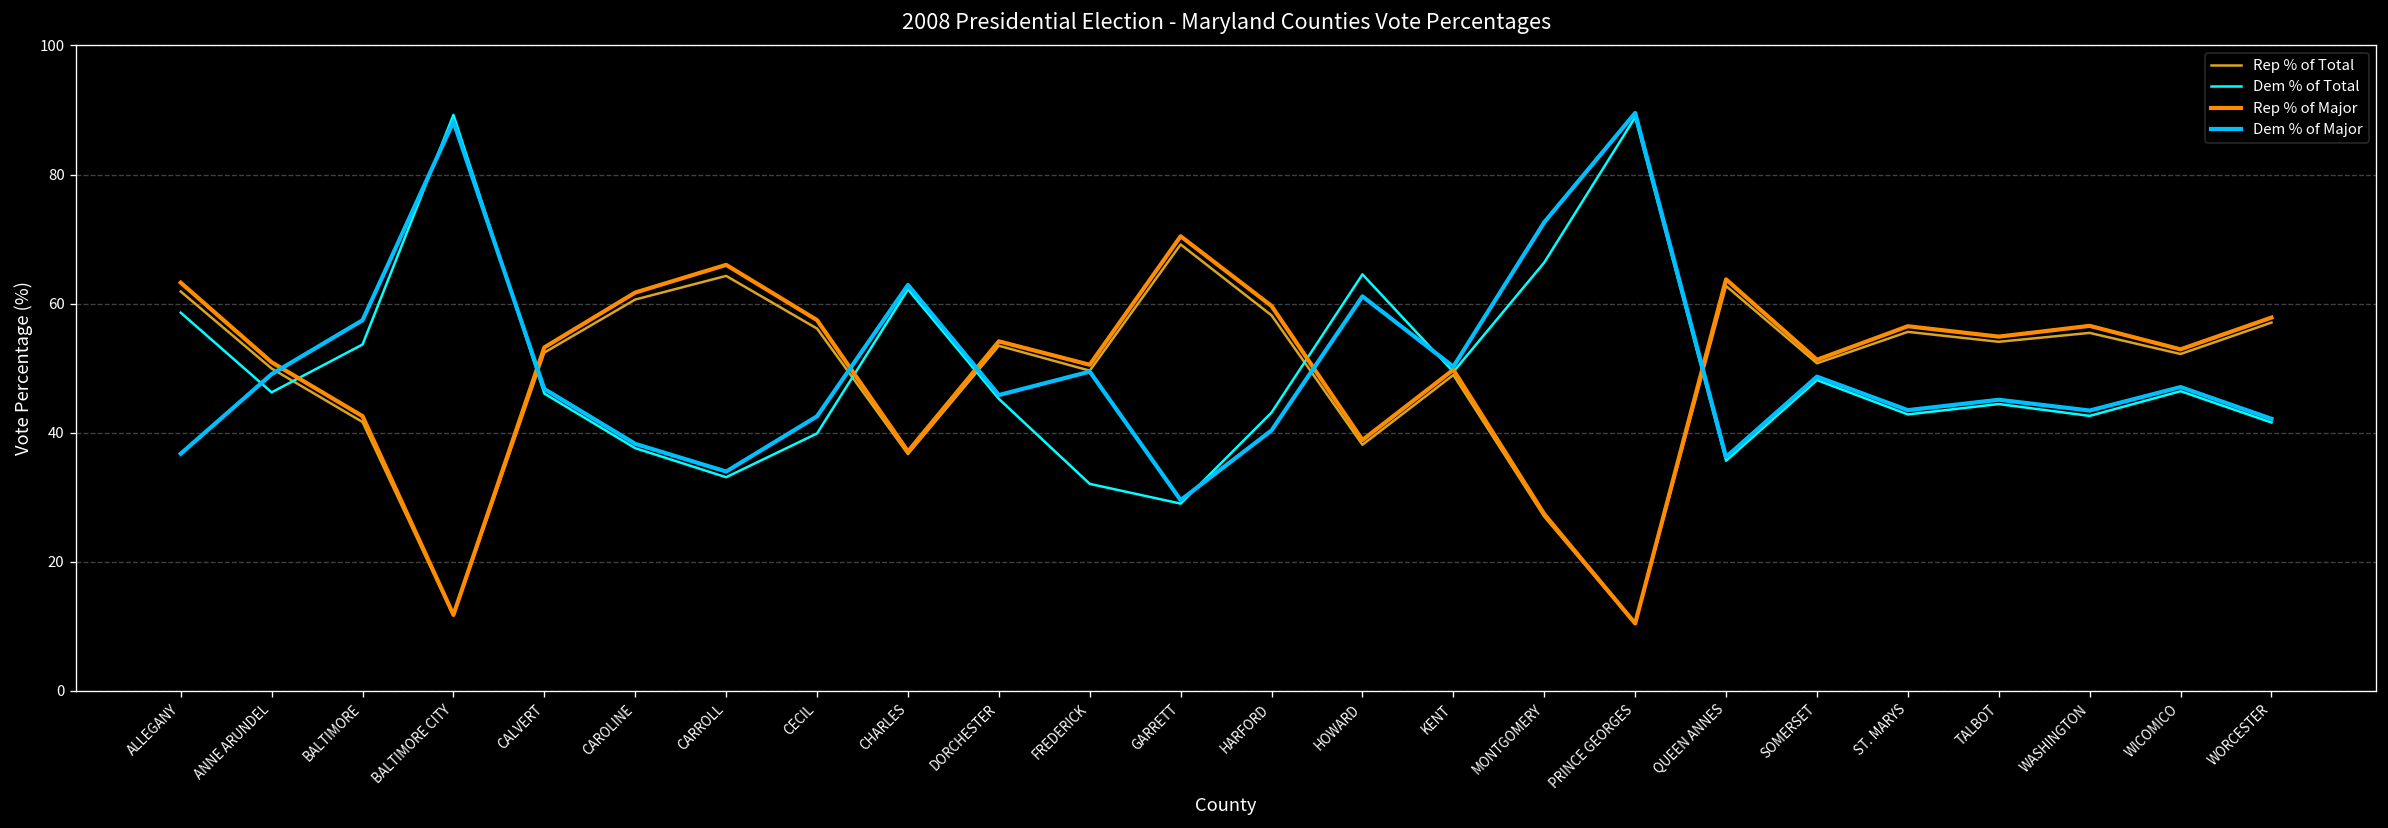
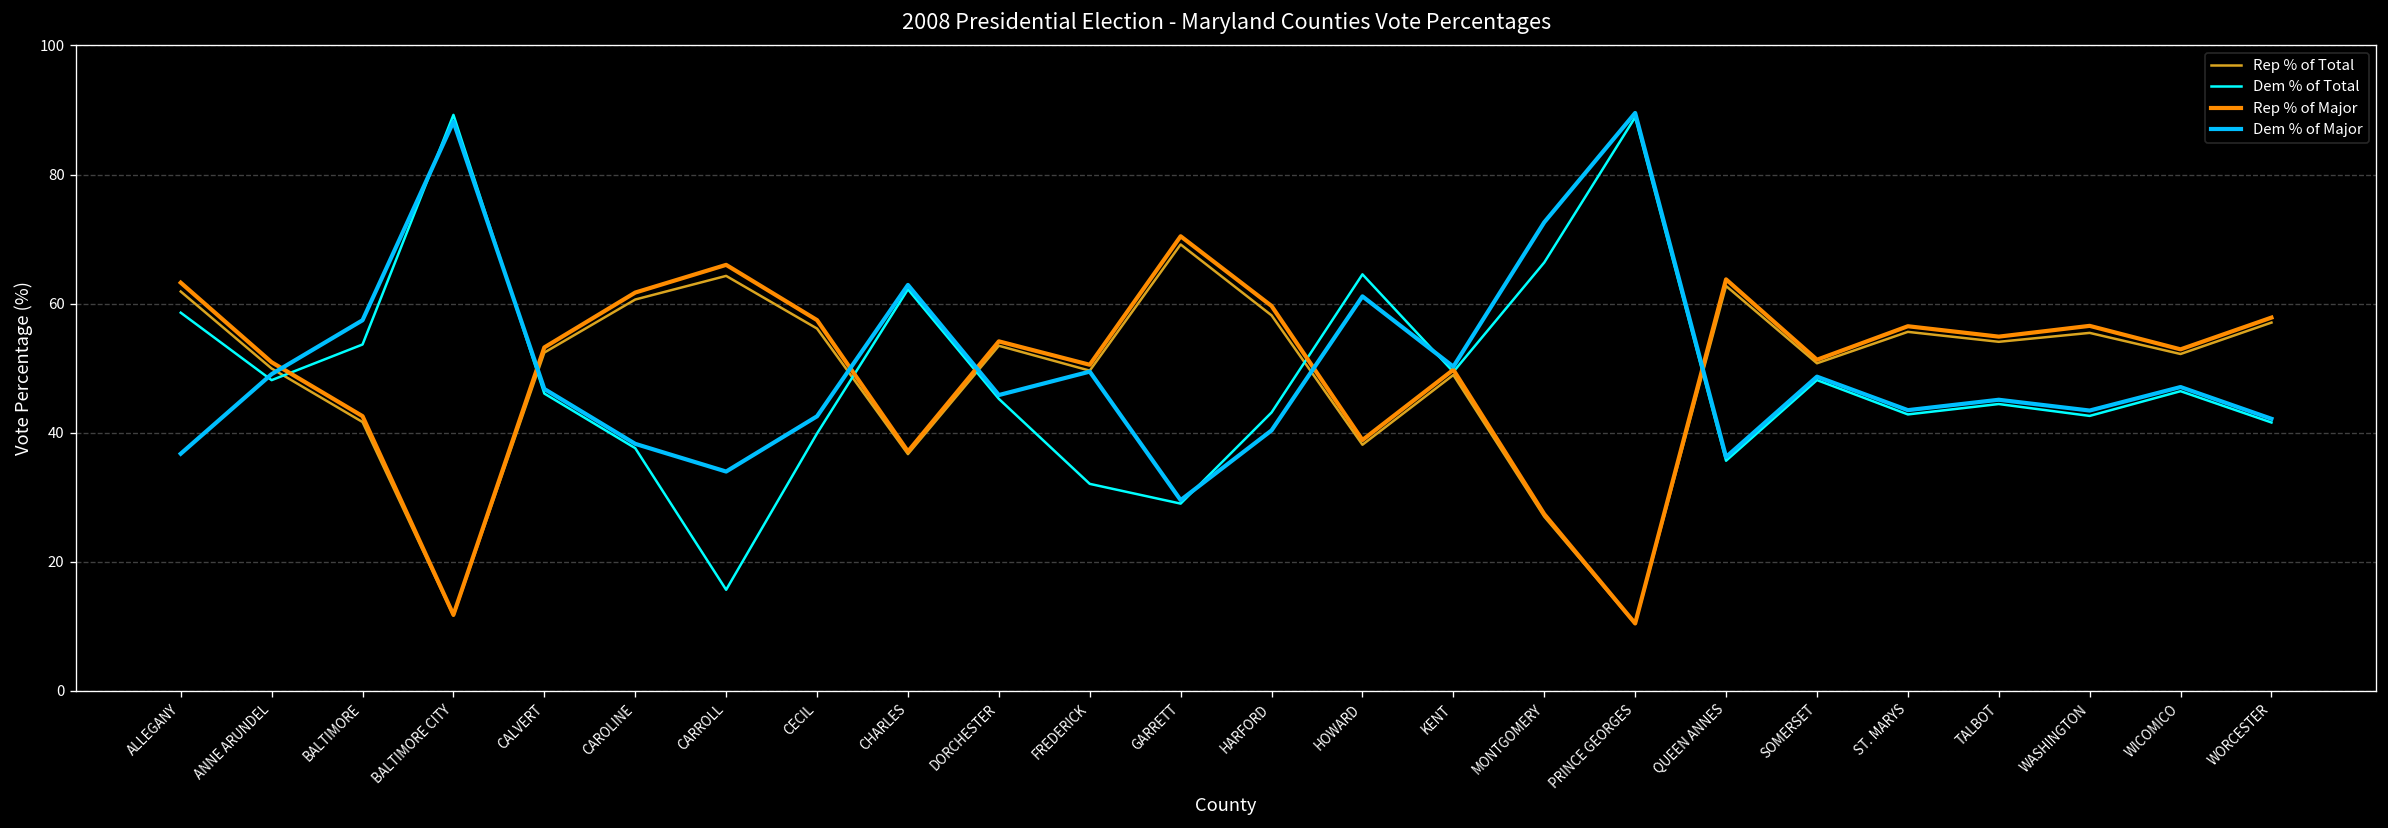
Dem % of Total, ANNE ARUNDEL: 46 -> 48
Dem % of Total, CARROLL: 33 -> 16
